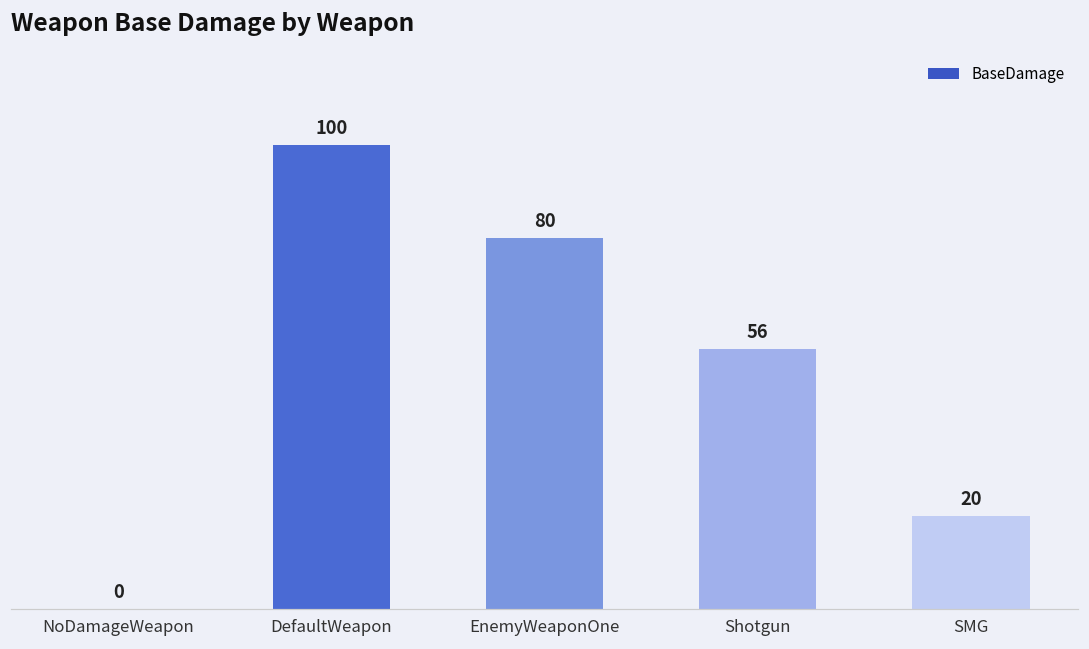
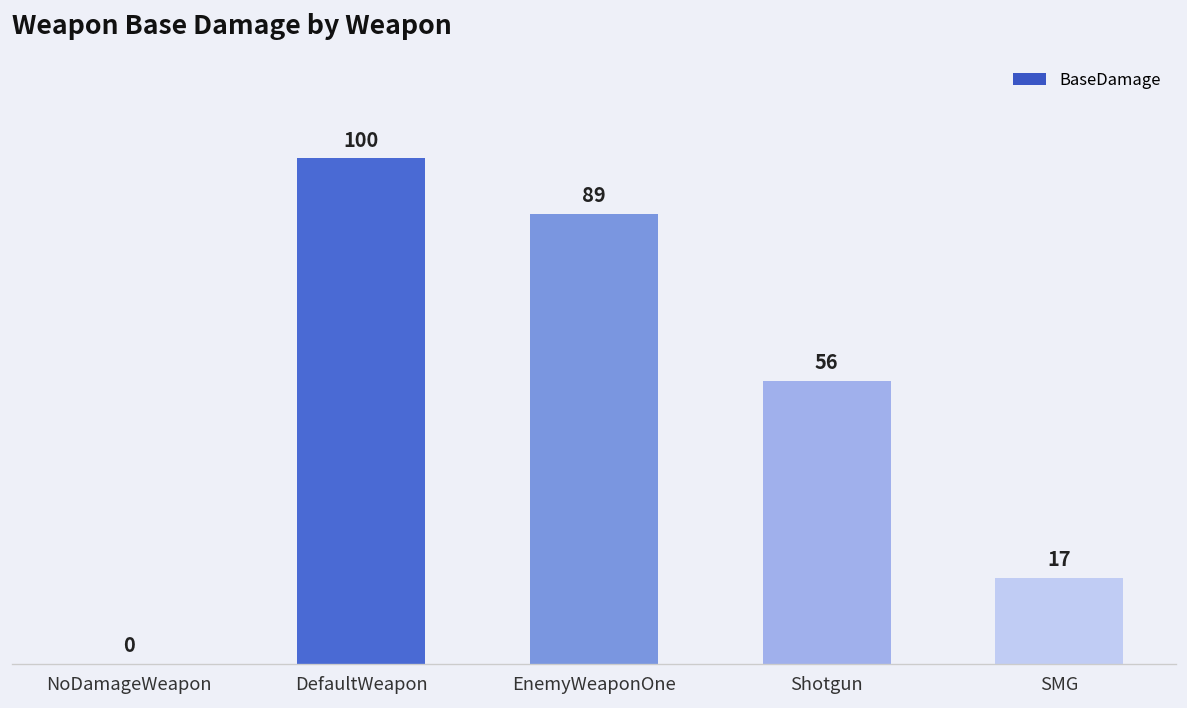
EnemyWeaponOne: 80 -> 89
SMG: 20 -> 17
